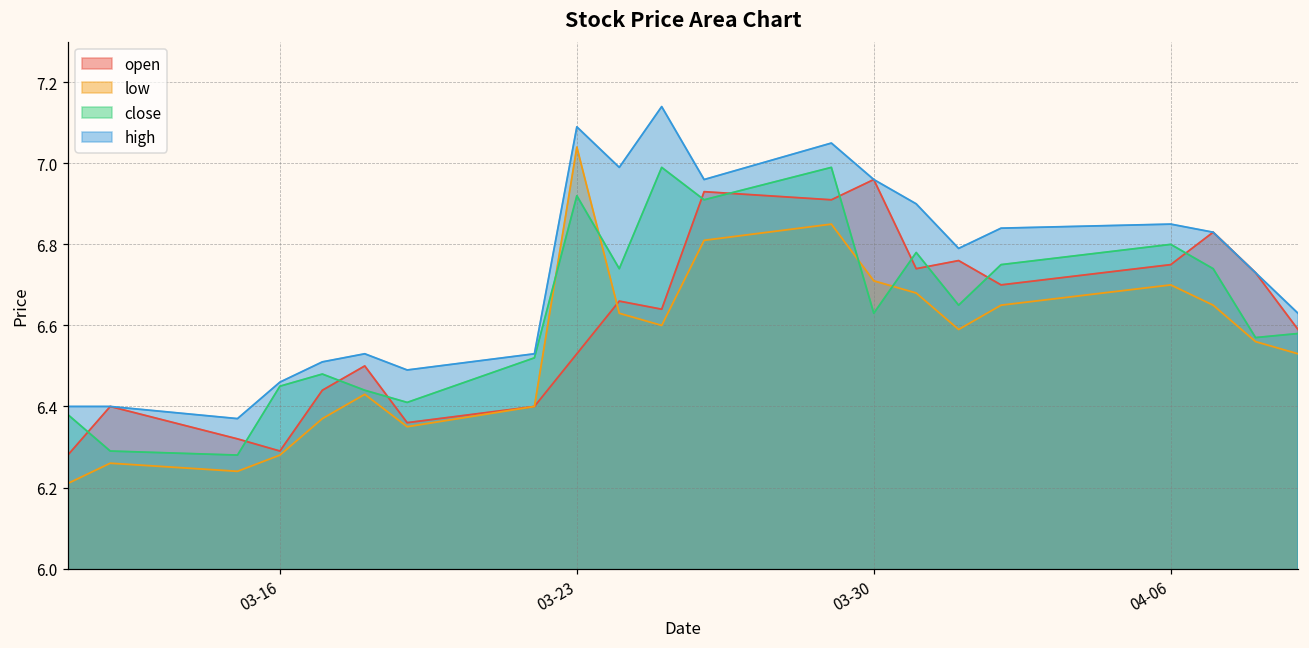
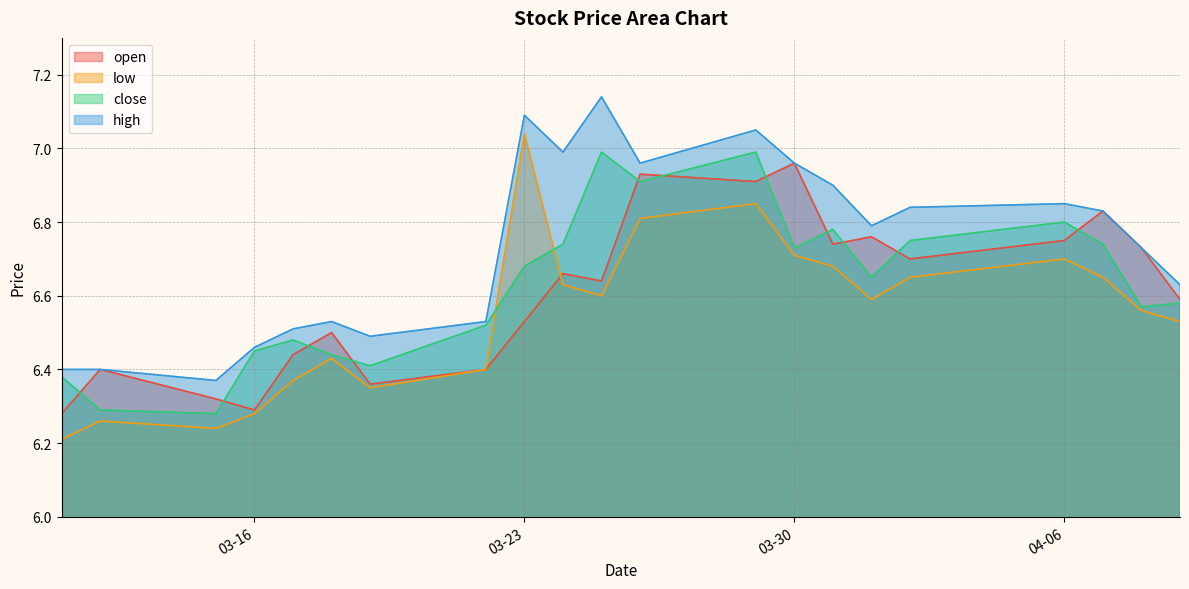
close, 03-23: 6.92 -> 6.68
close, 03-30: 6.63 -> 6.73
